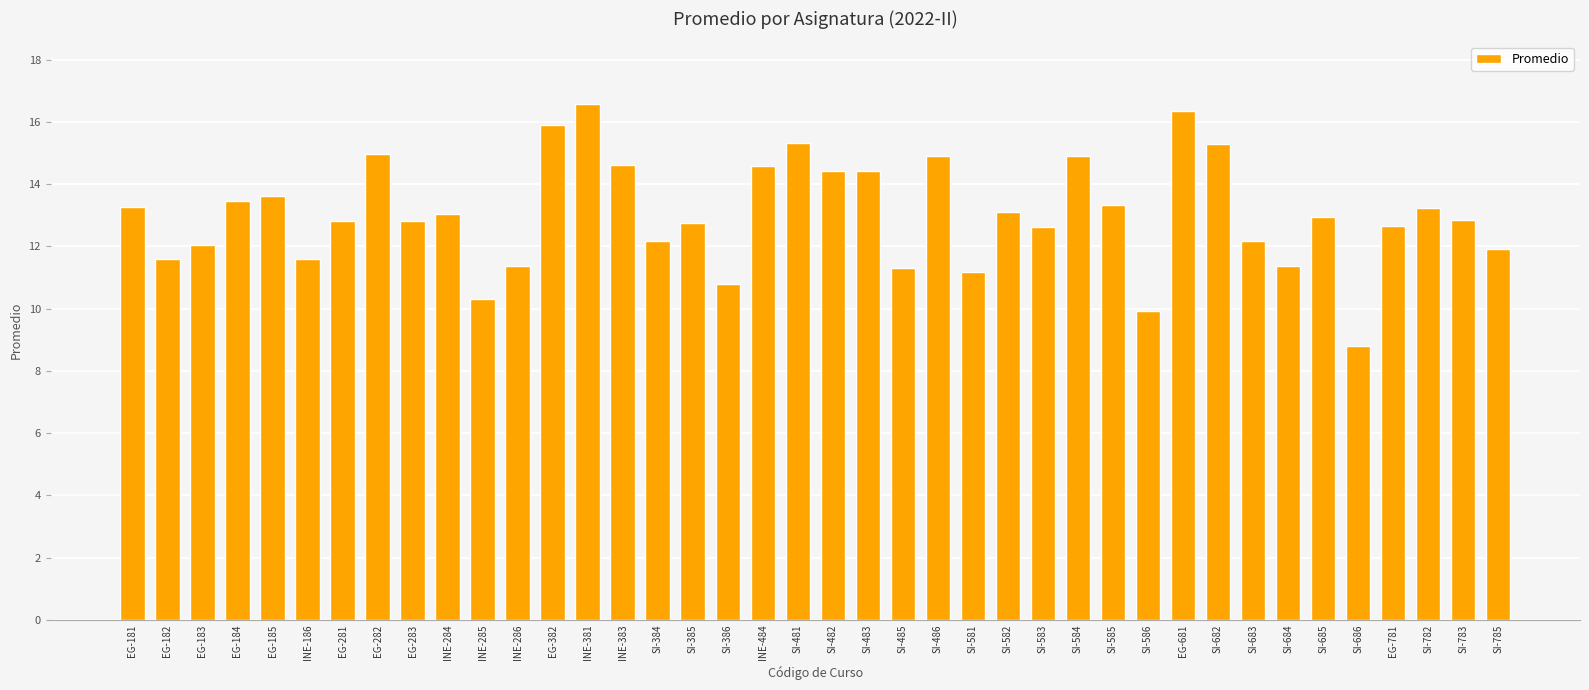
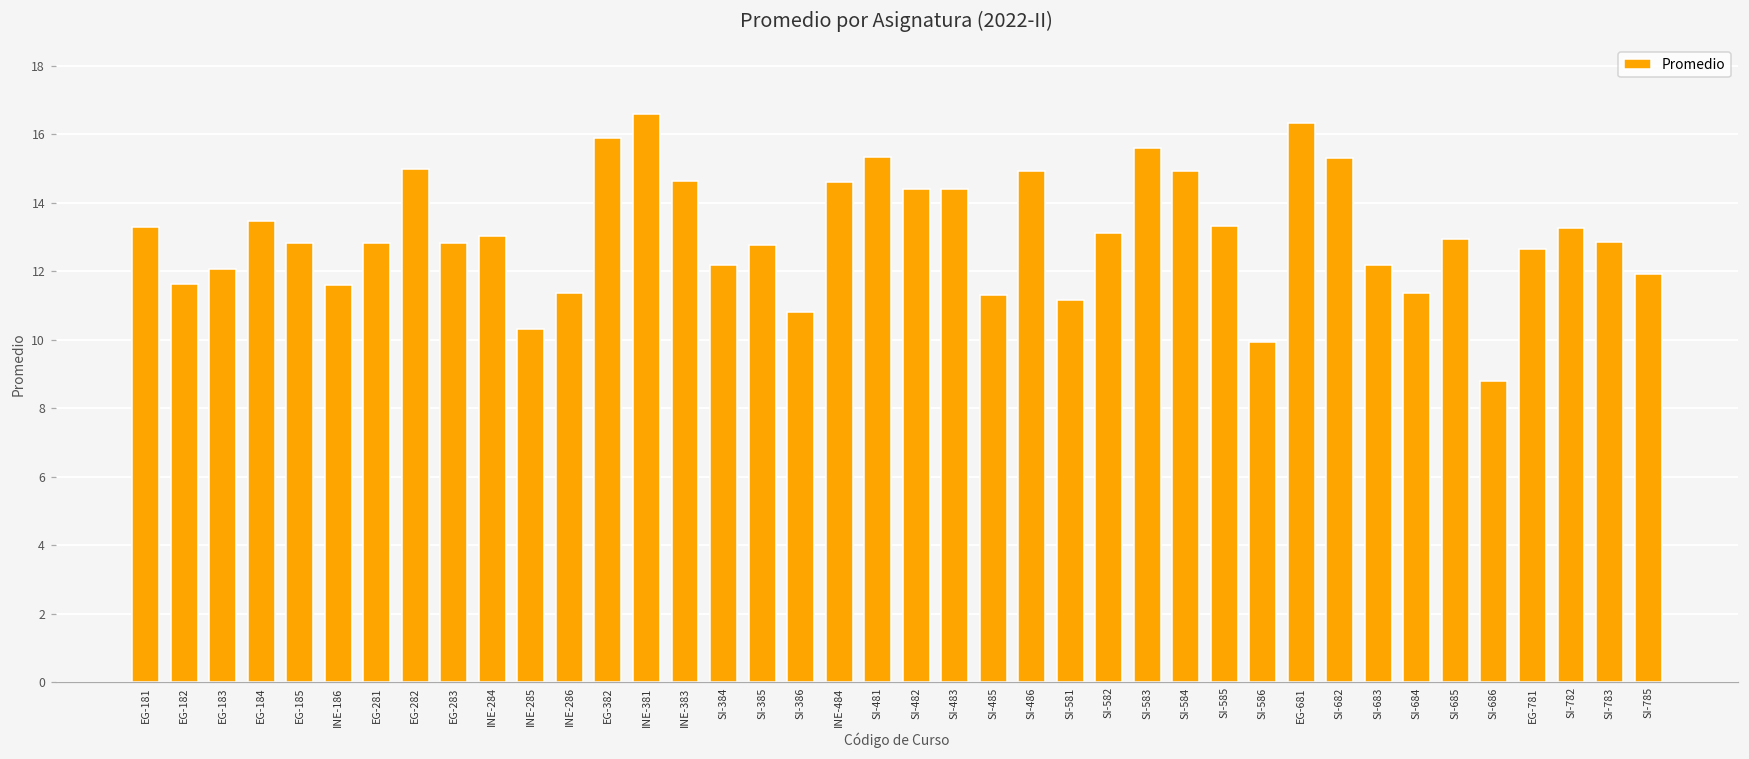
EG-185: 13.6 -> 12.8
SI-583: 12.6 -> 15.6
